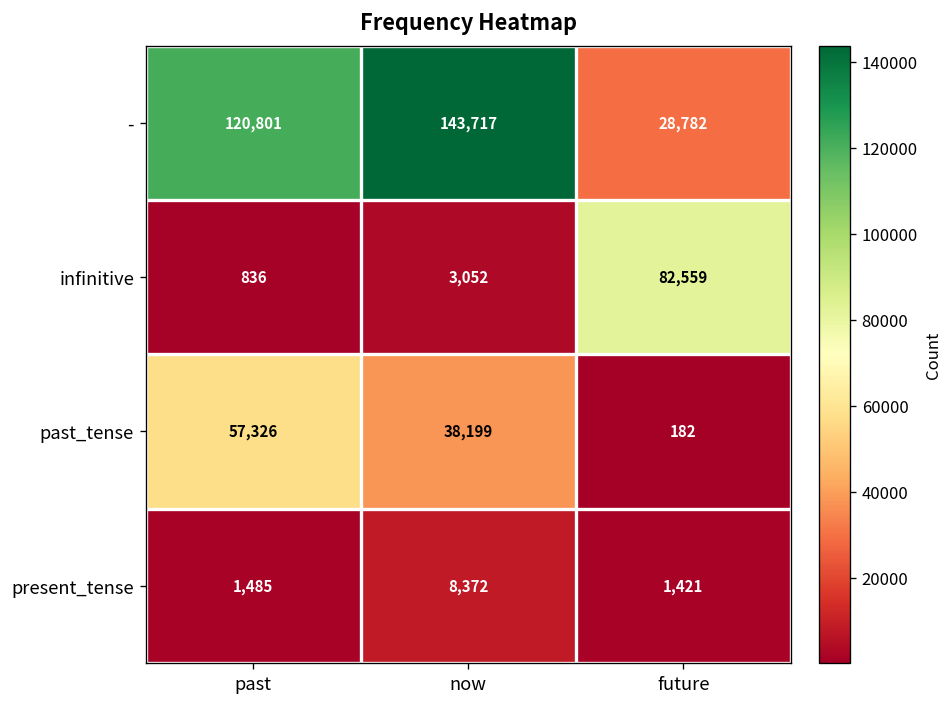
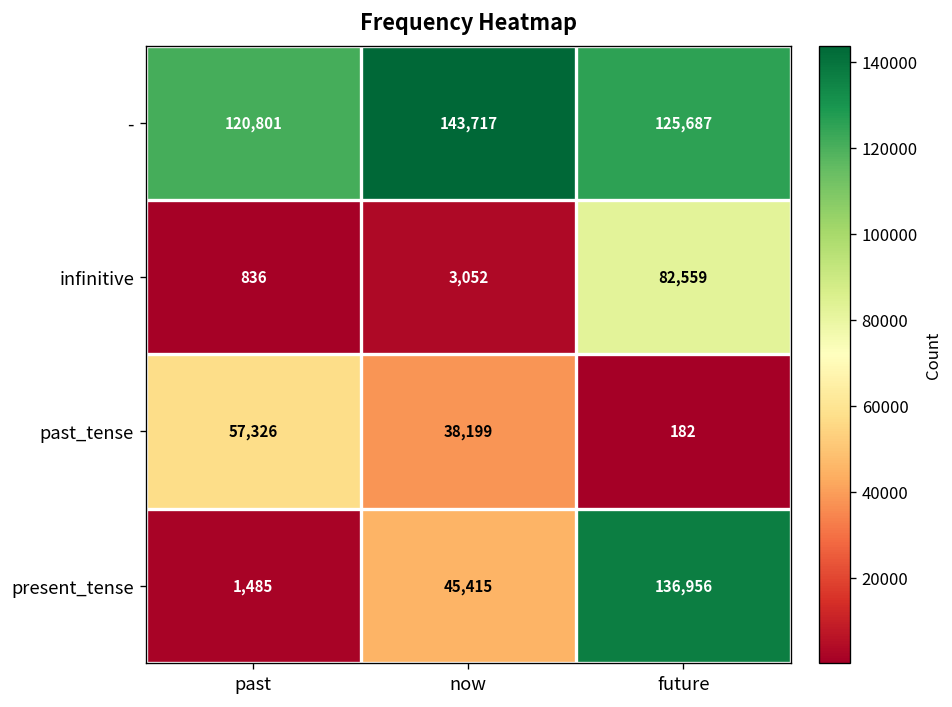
-, future: 28,782 -> 125,687
present_tense, now: 8,372 -> 45,415
present_tense, future: 1,421 -> 136,956
